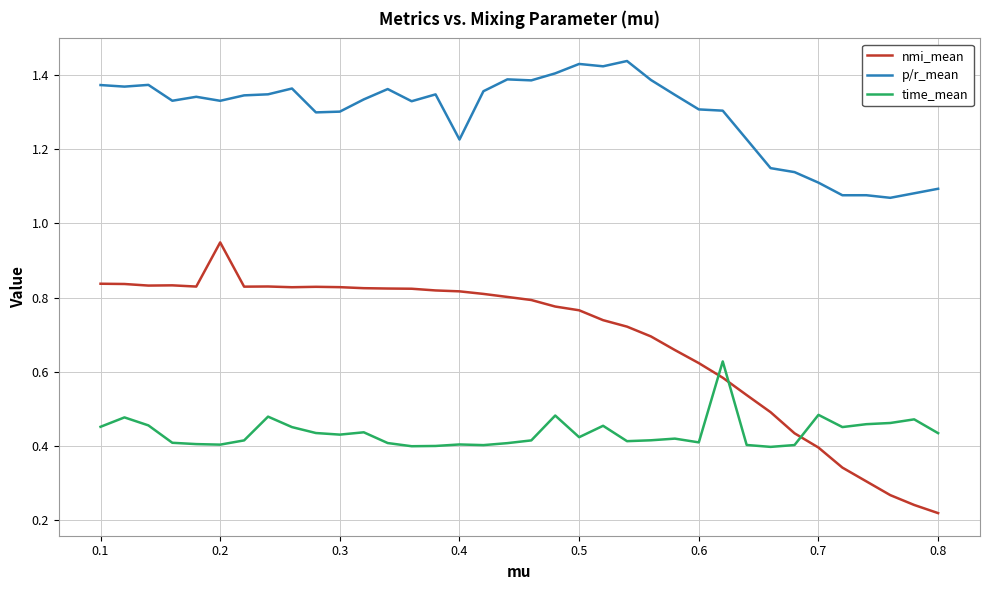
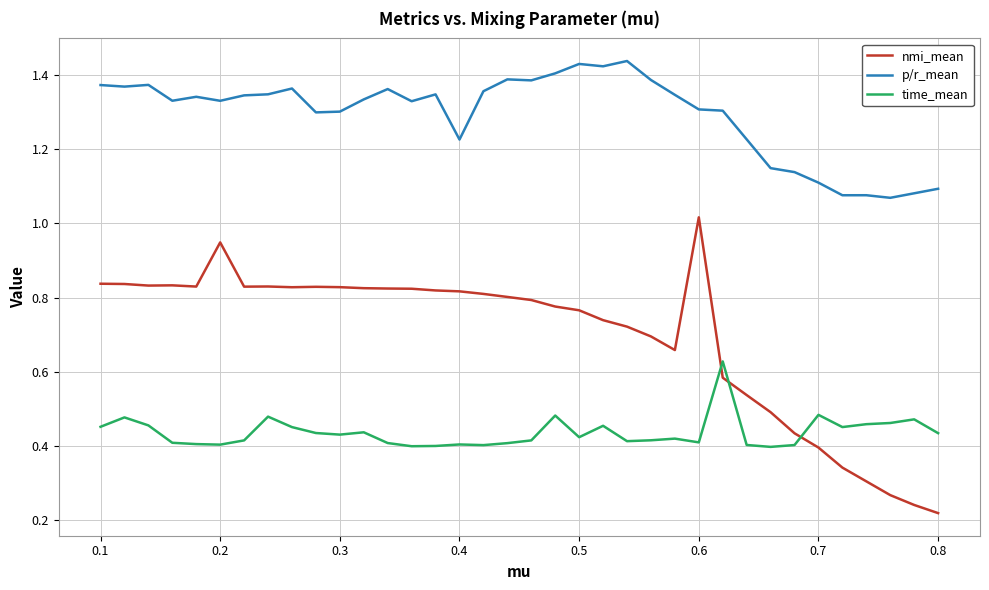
nmi_mean, 0.6: 0.62 -> 1.02
